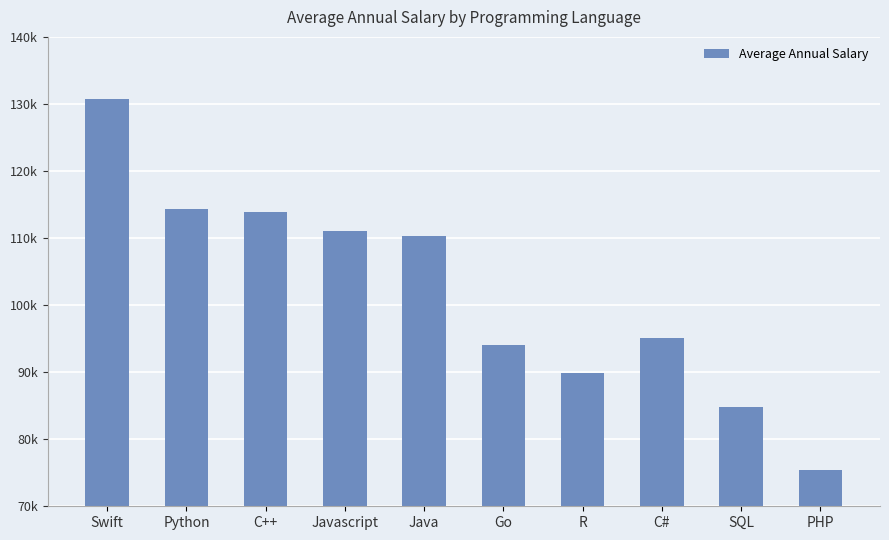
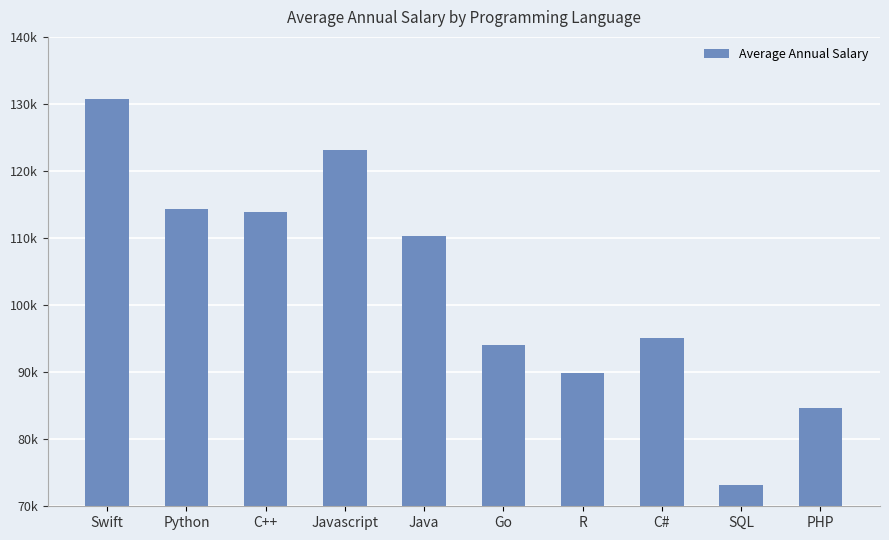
Javascript: 111000 -> 123000
SQL: 85000 -> 73000
PHP: 75000 -> 85000
